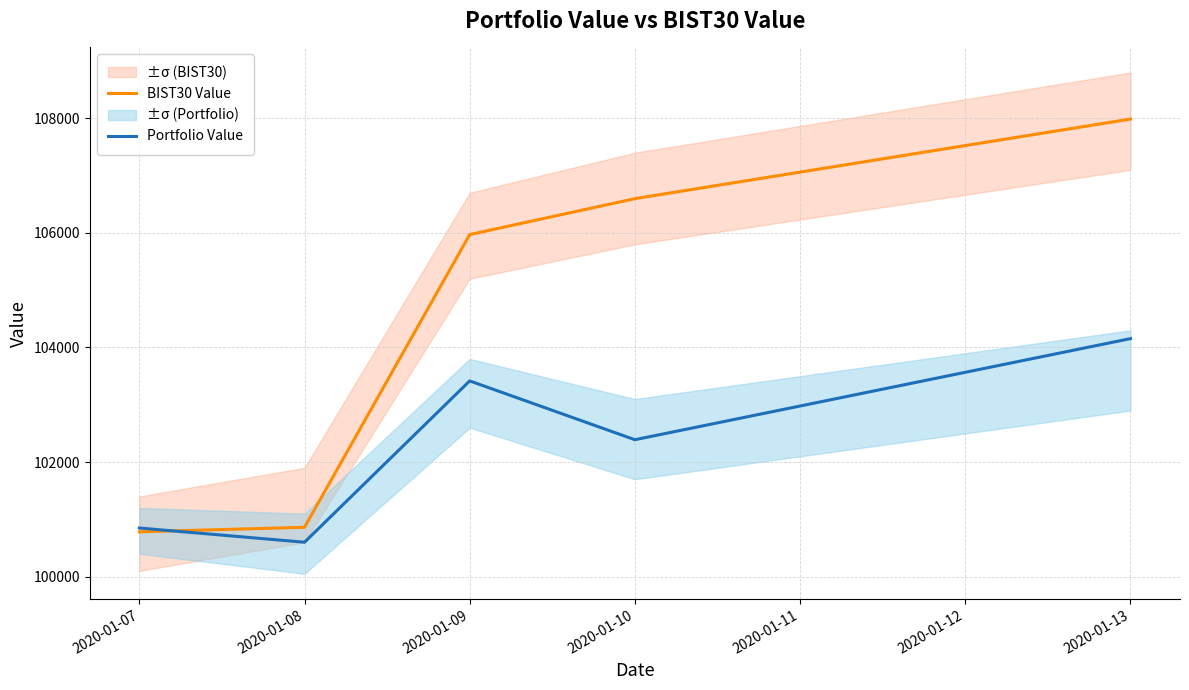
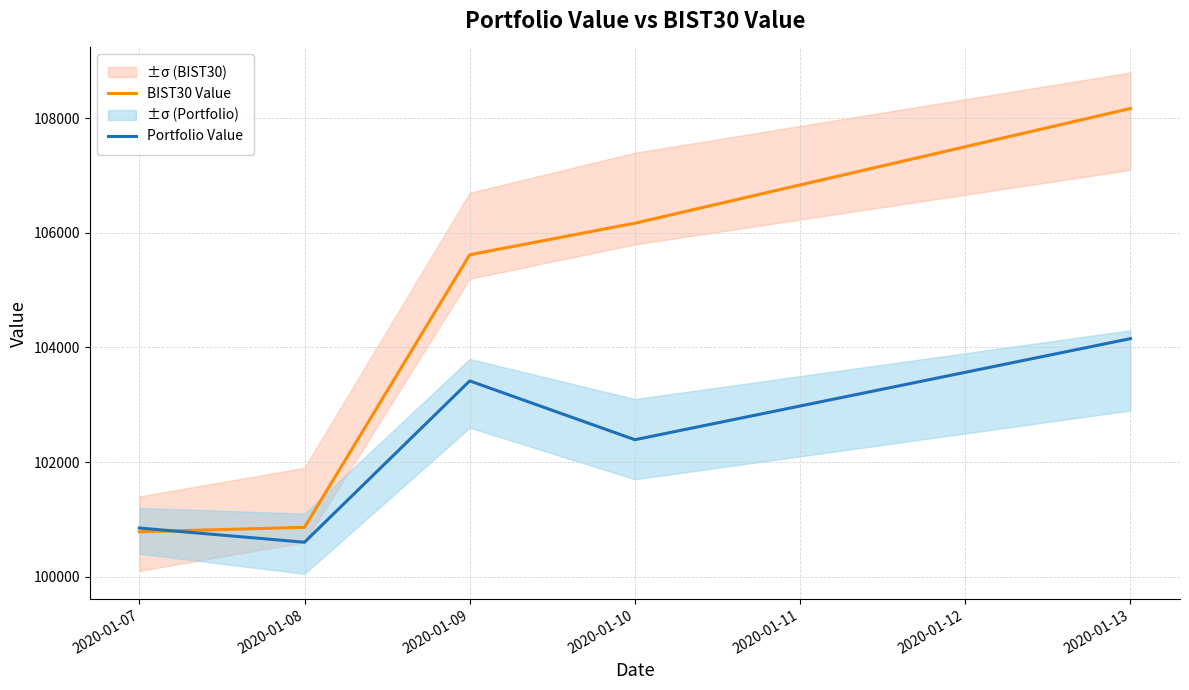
BIST30 Value, 2020-01-09: 106000 -> 105600
BIST30 Value, 2020-01-10: 106600 -> 106200
BIST30 Value, 2020-01-13: 108000 -> 108200
